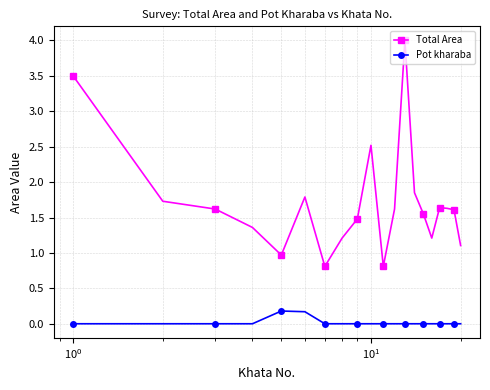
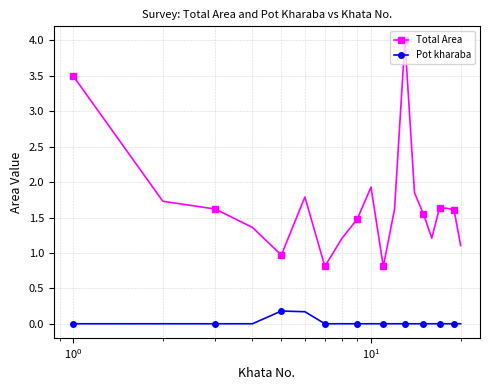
Total Area, 10^1: 2.5 -> 1.9
